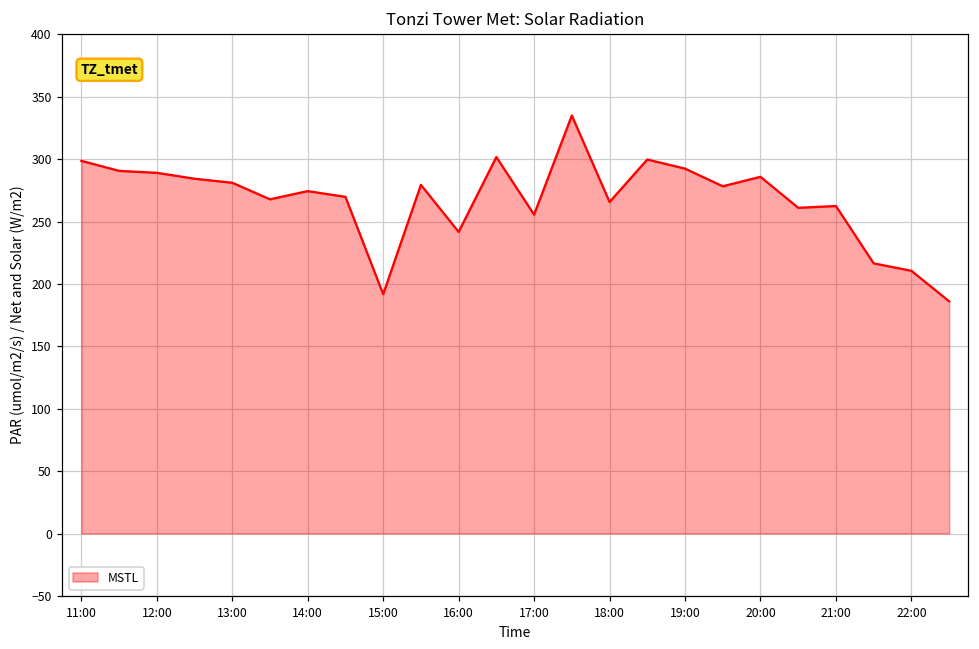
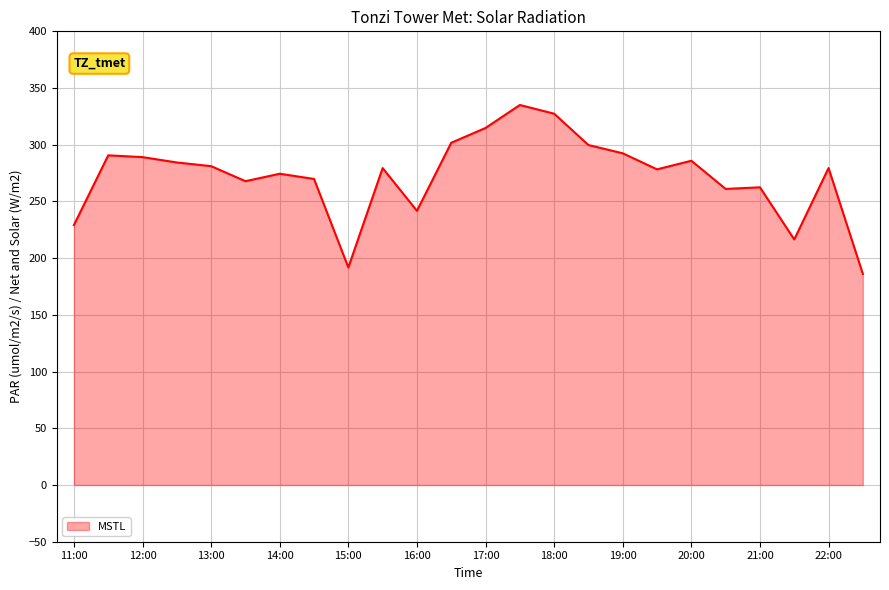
11:00: 299 -> 229
17:00: 256 -> 315
18:00: 266 -> 327
22:00: 211 -> 279
